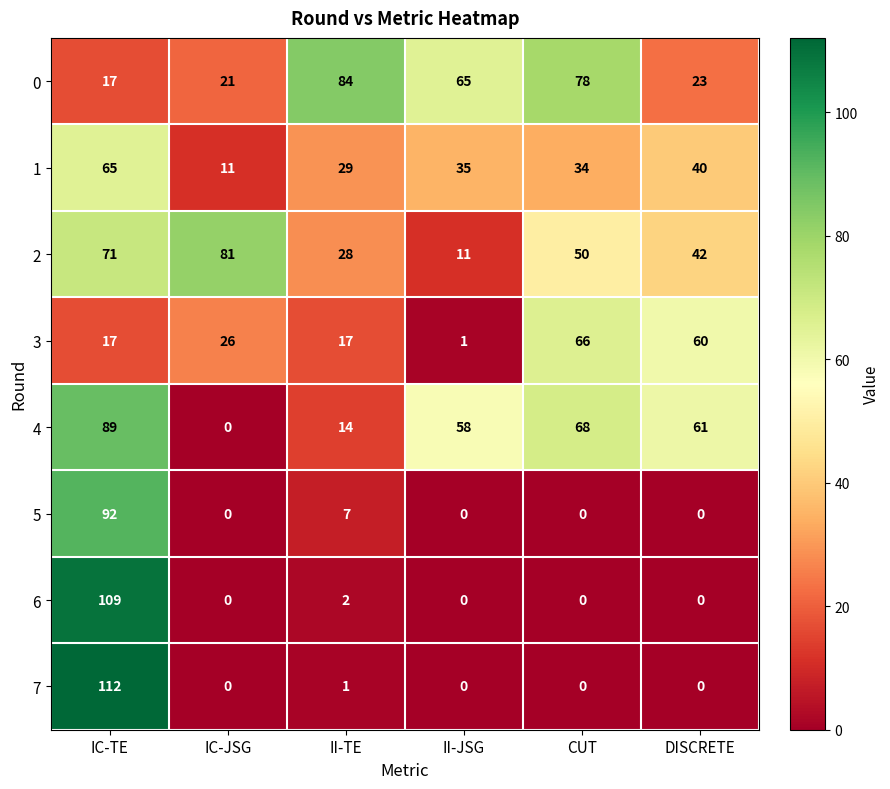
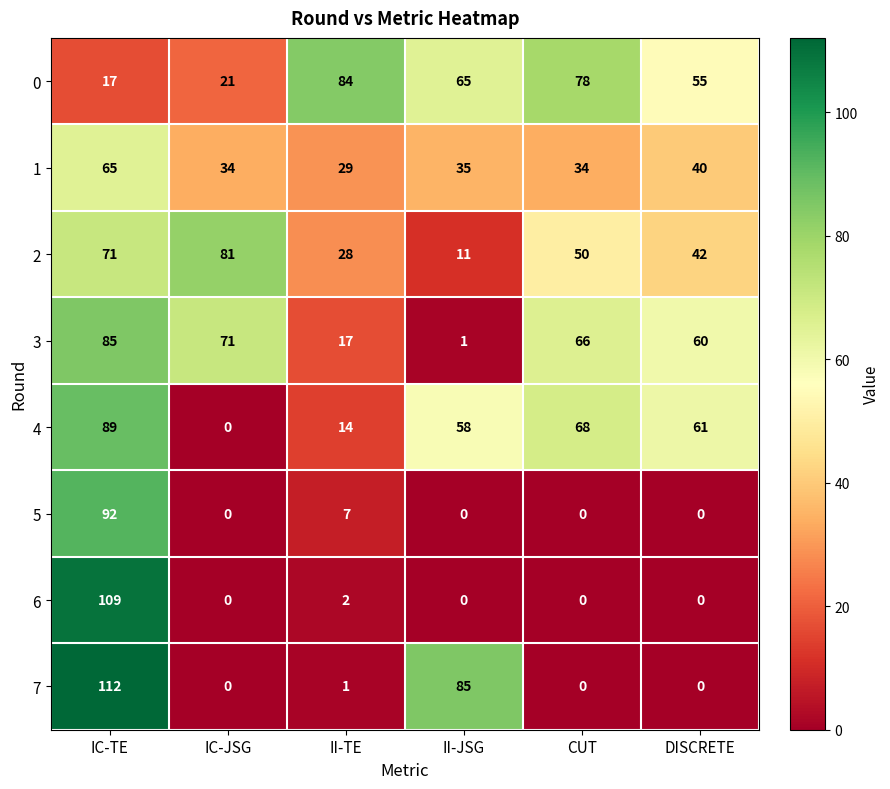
0, DISCRETE: 23 -> 55
1, IC-JSG: 11 -> 34
3, IC-TE: 17 -> 85
3, IC-JSG: 26 -> 71
7, II-JSG: 0 -> 85
